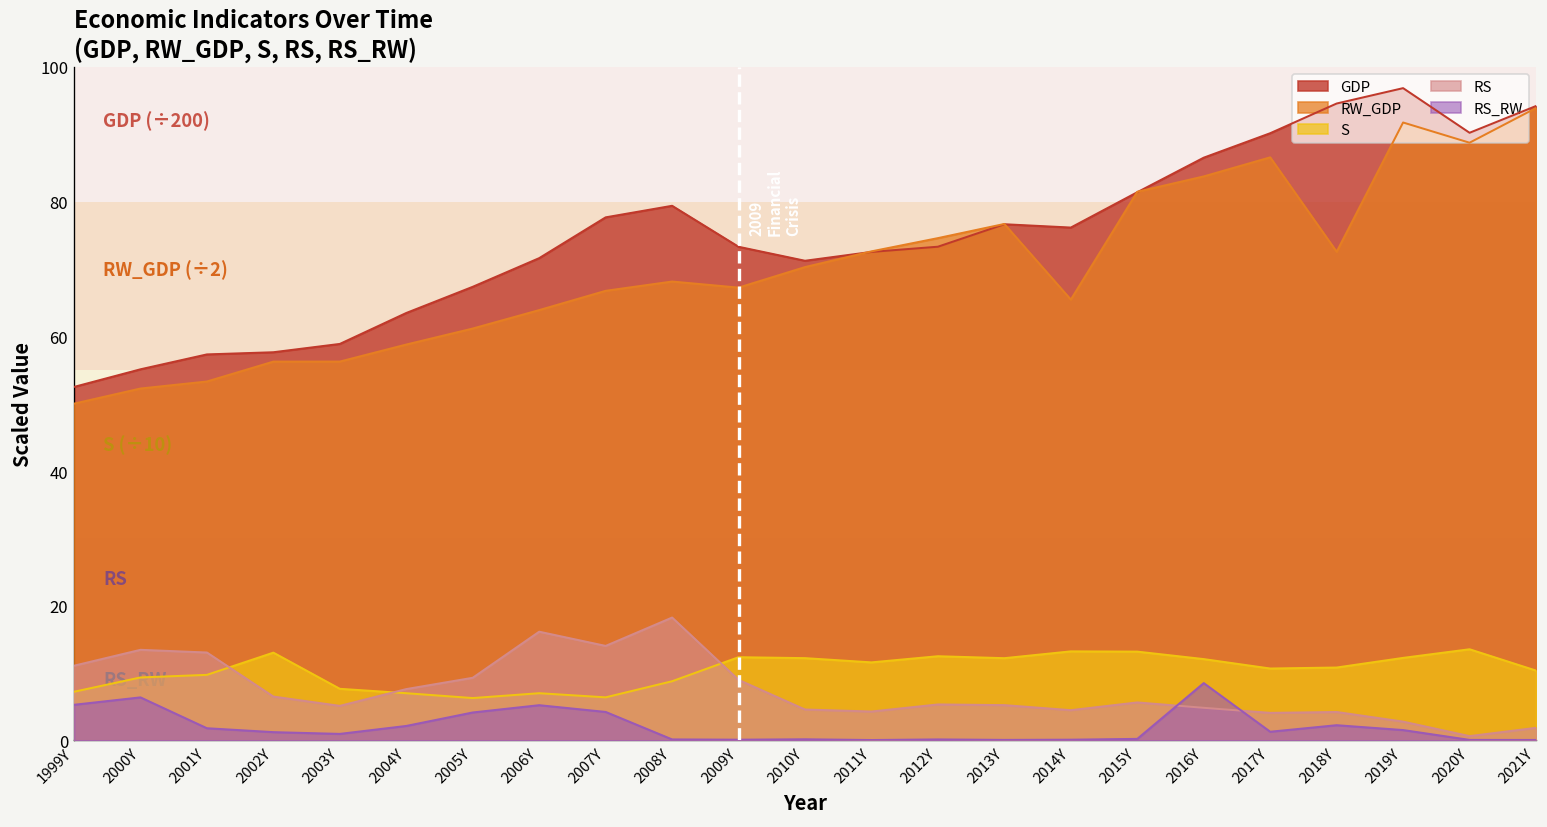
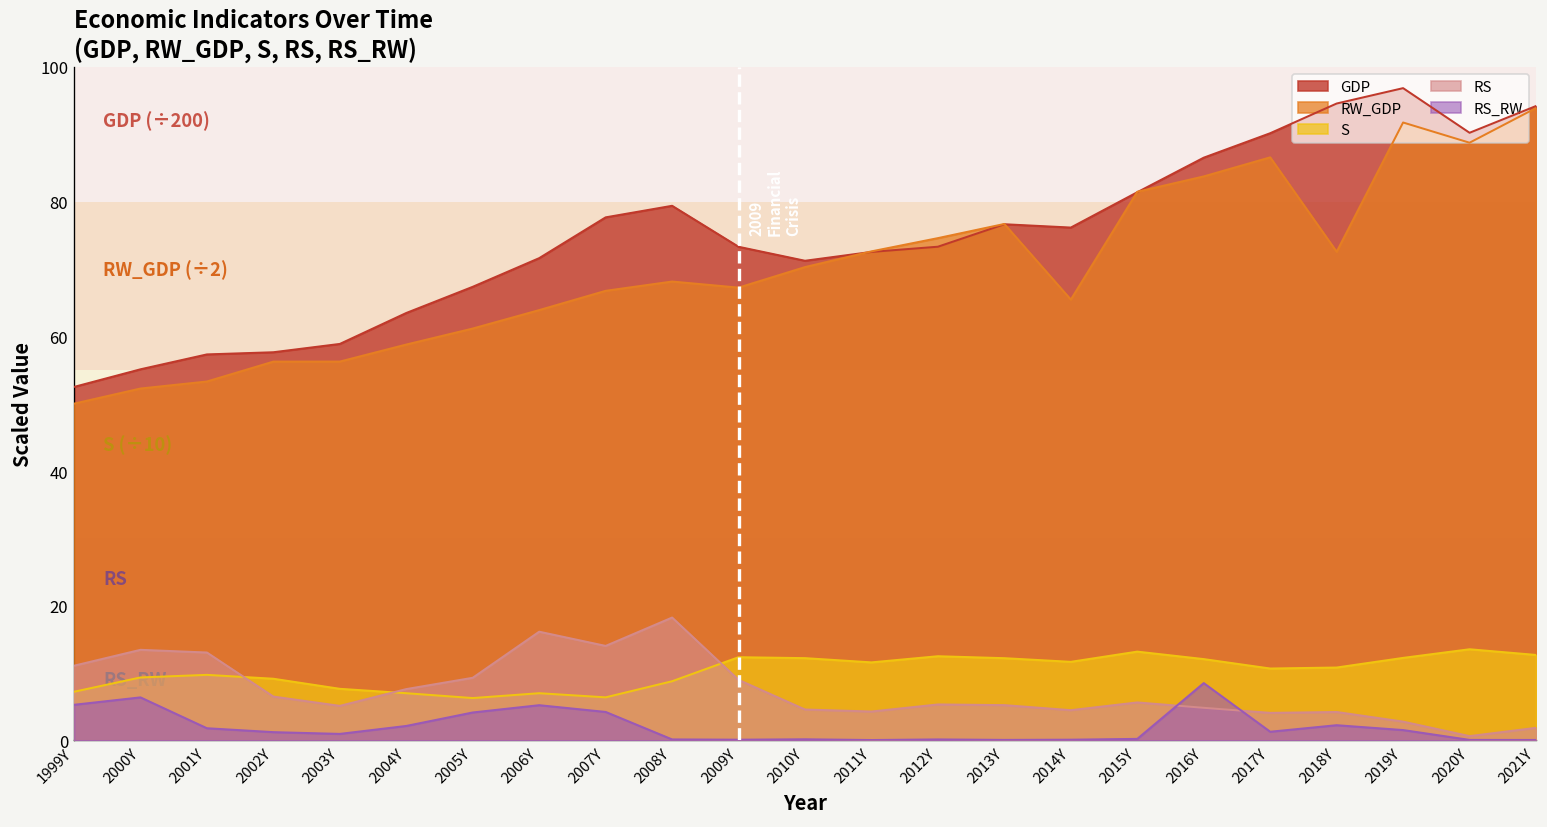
S, 2002Y: 13 -> 9
S, 2014Y: 13 -> 12
S, 2021Y: 10 -> 13
